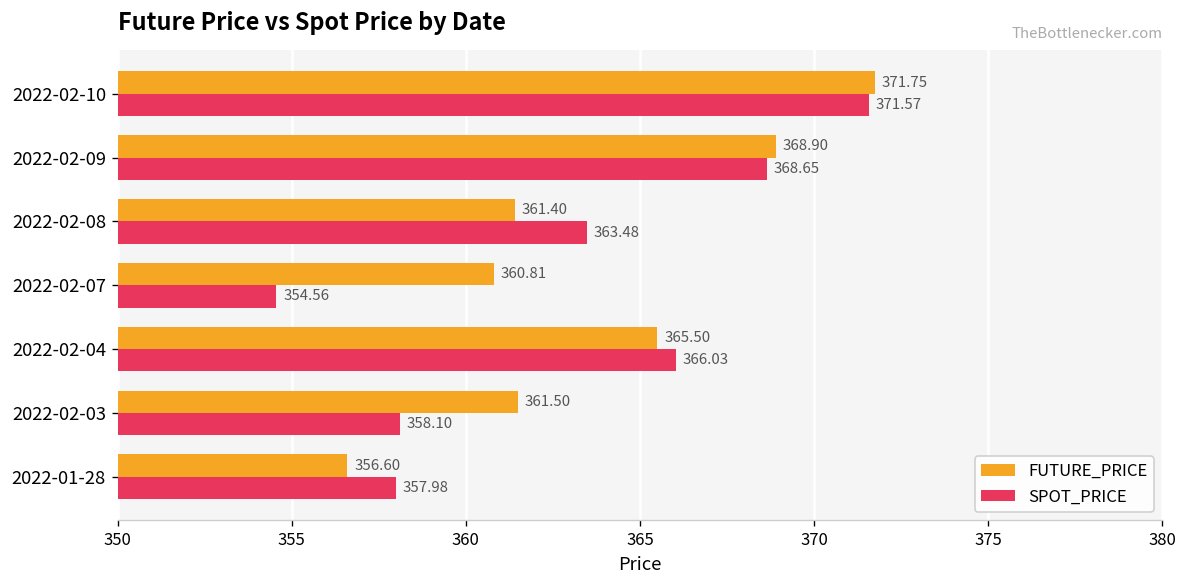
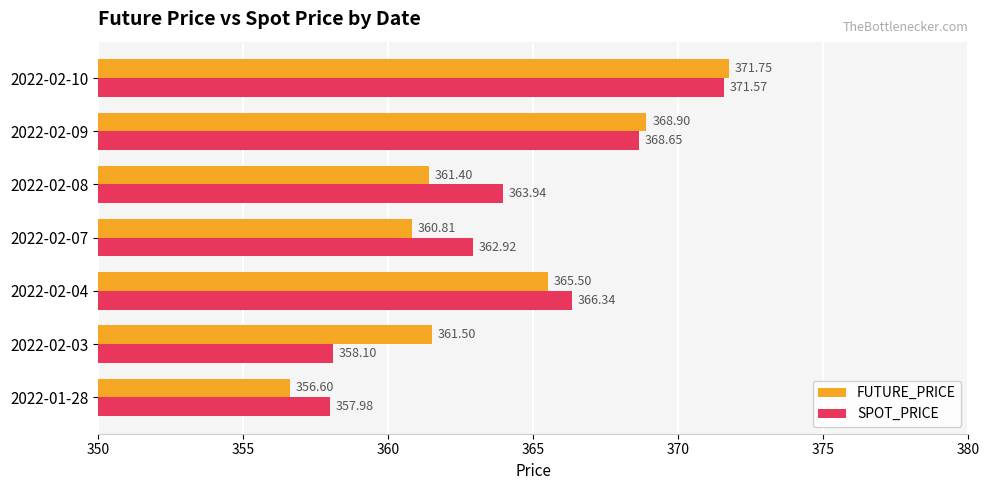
SPOT_PRICE, 2022-02-08: 363.48 -> 363.94
SPOT_PRICE, 2022-02-07: 354.56 -> 362.92
SPOT_PRICE, 2022-02-04: 366.03 -> 366.34
